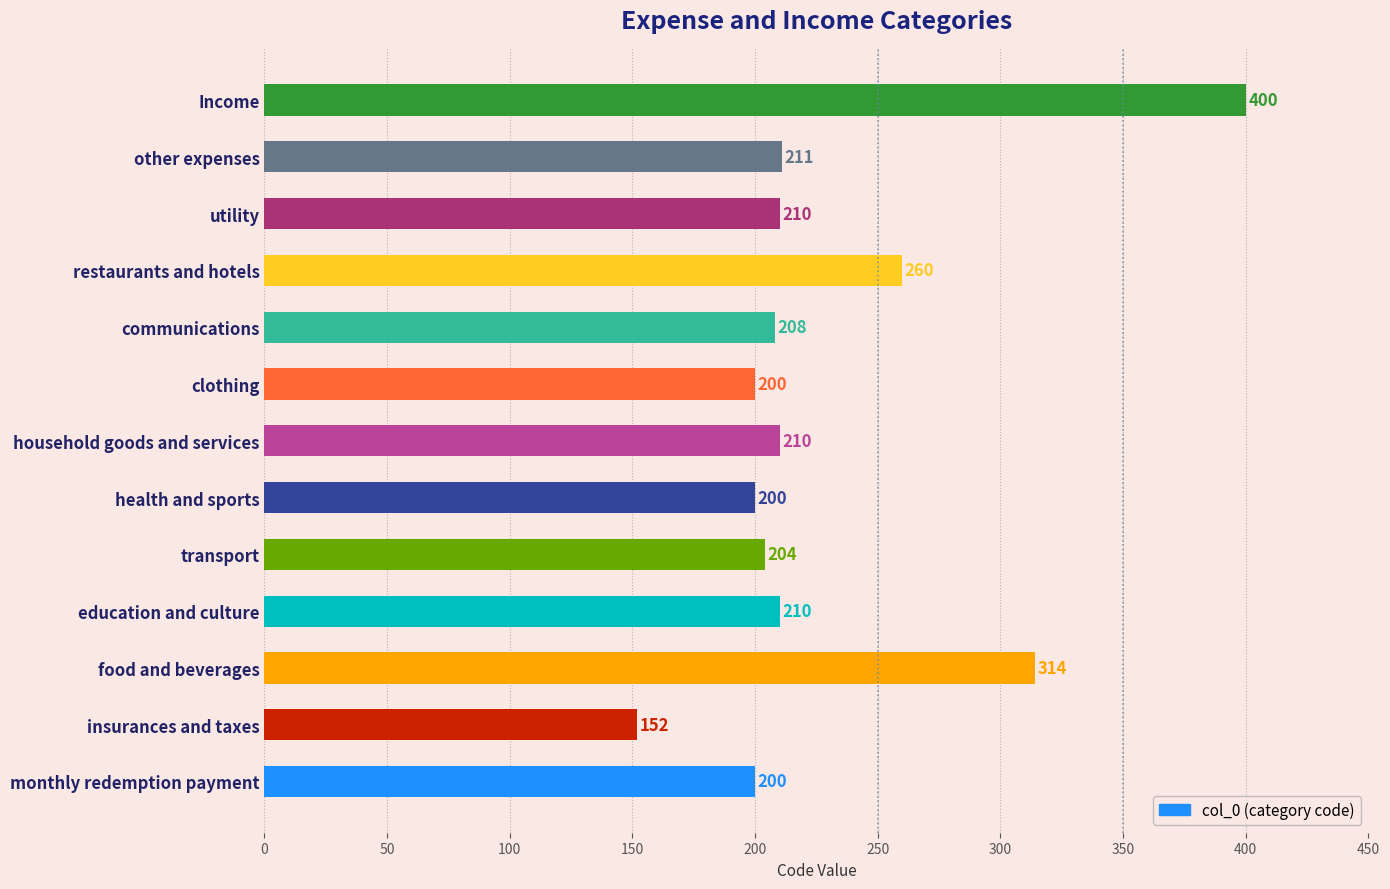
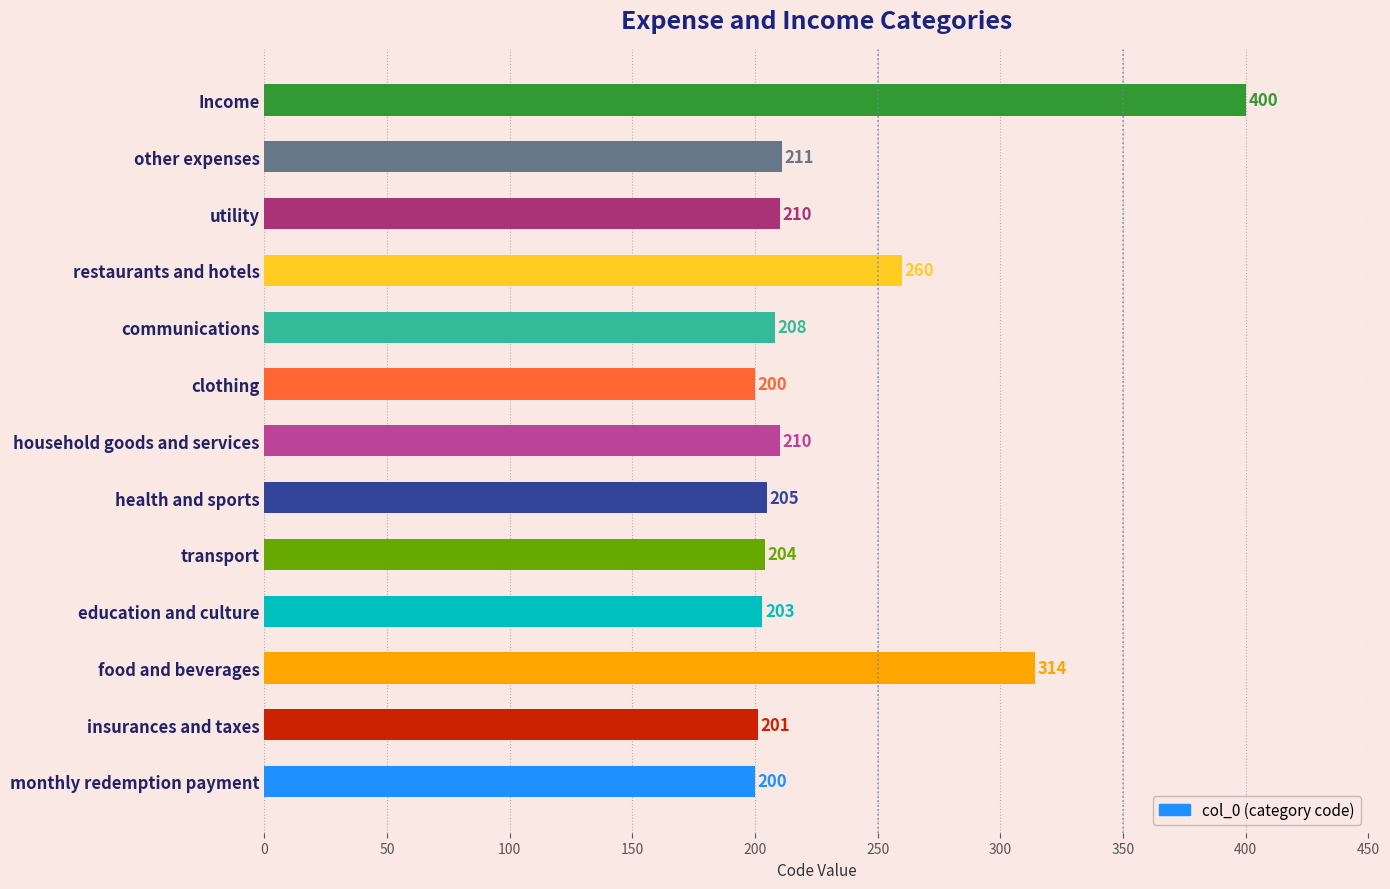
health and sports: 200 -> 205
education and culture: 210 -> 203
insurances and taxes: 152 -> 201
